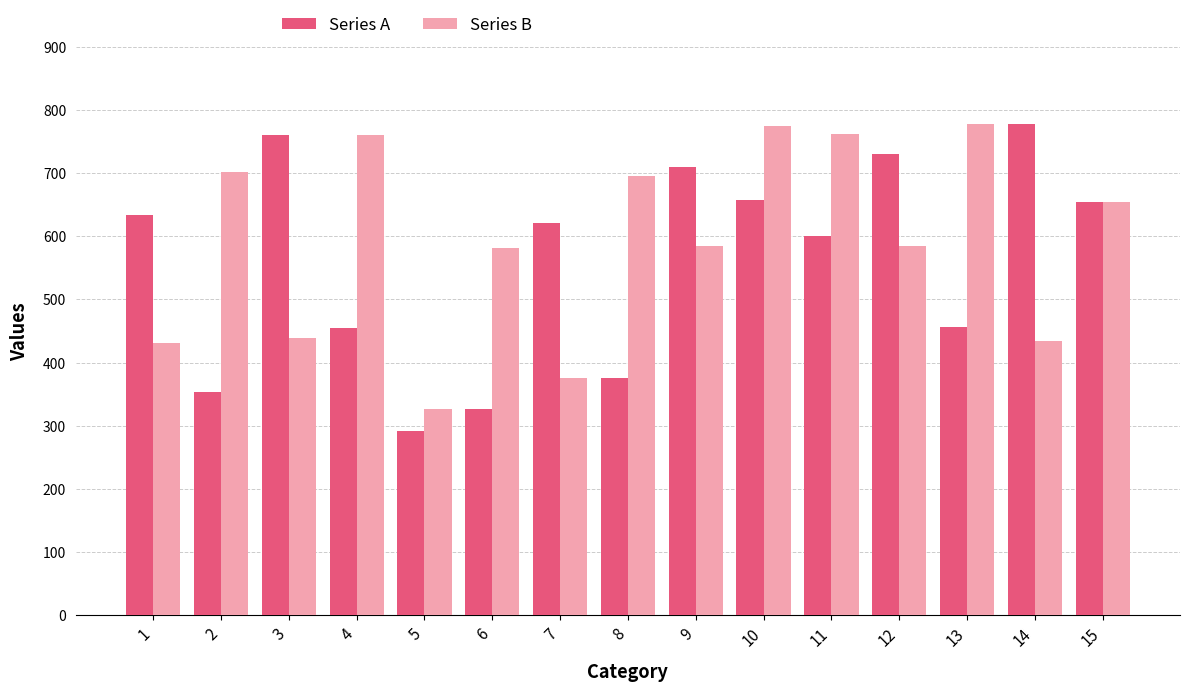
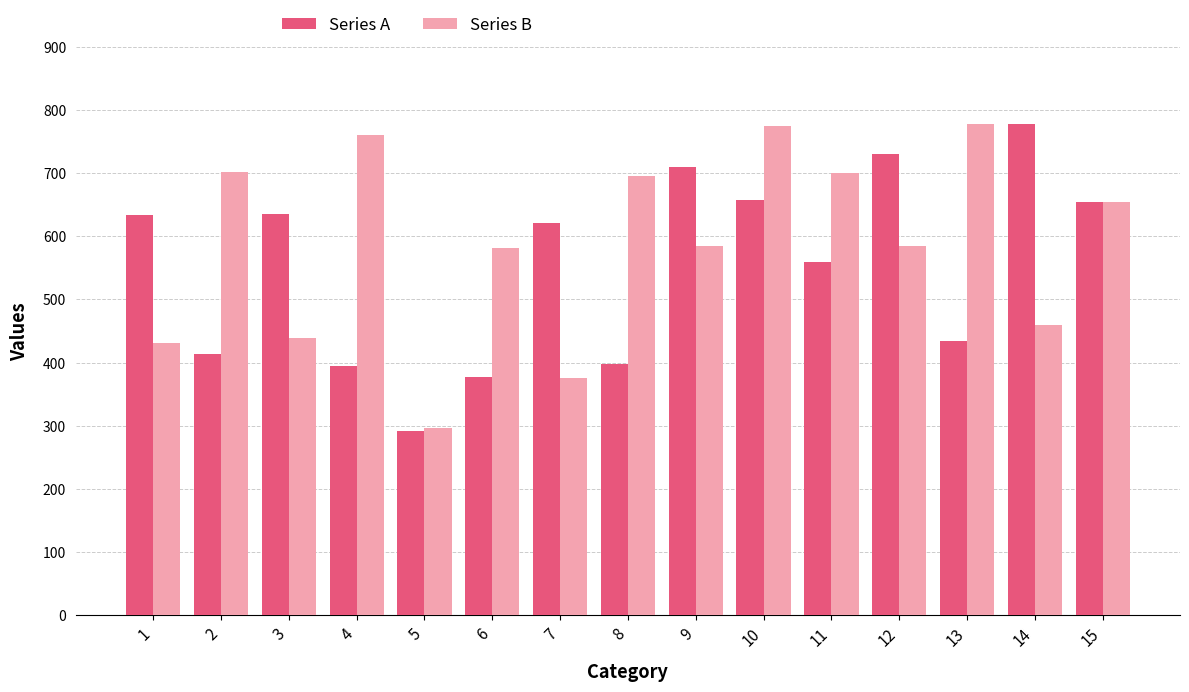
Series A, 2: 350 -> 410
Series A, 3: 760 -> 640
Series A, 4: 460 -> 390
Series B, 5: 330 -> 300
Series A, 6: 330 -> 380
Series A, 8: 380 -> 400
Series A, 11: 600 -> 560
Series B, 11: 760 -> 700
Series A, 13: 460 -> 430
Series B, 14: 430 -> 460
